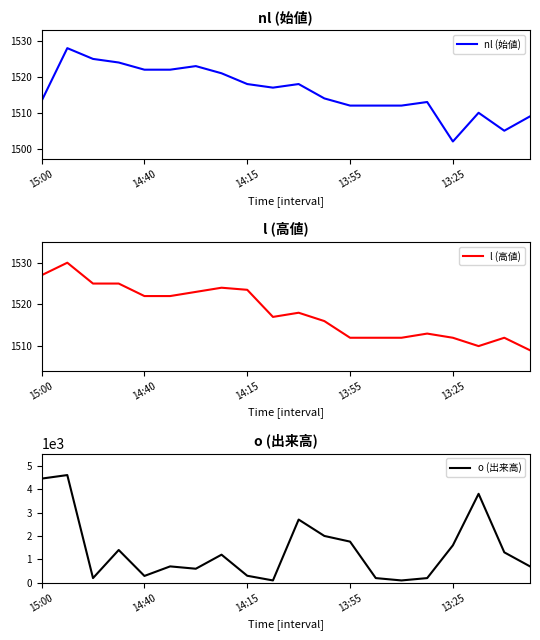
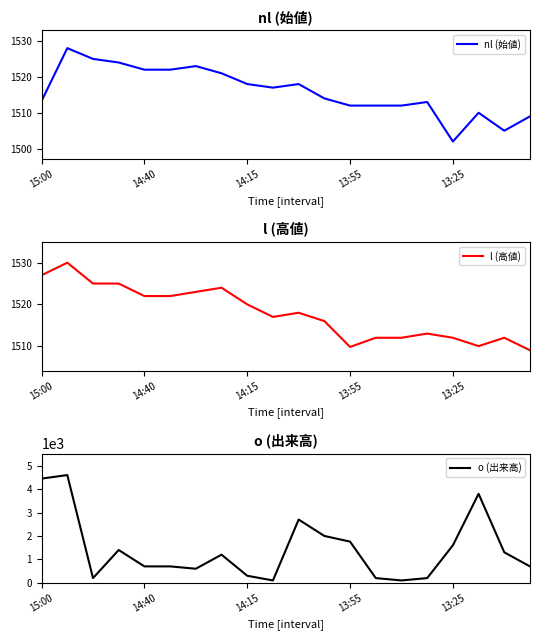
l (高値), 14:15: 1524 -> 1520
l (高値), 13:55: 1512 -> 1510
o (出来高), 14:40: 300 -> 700
